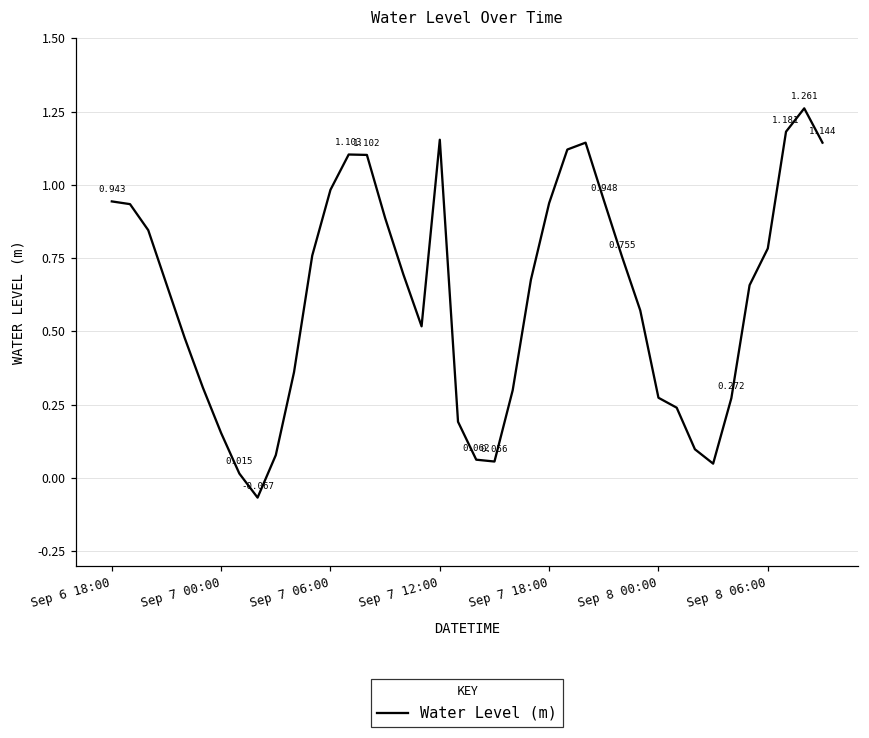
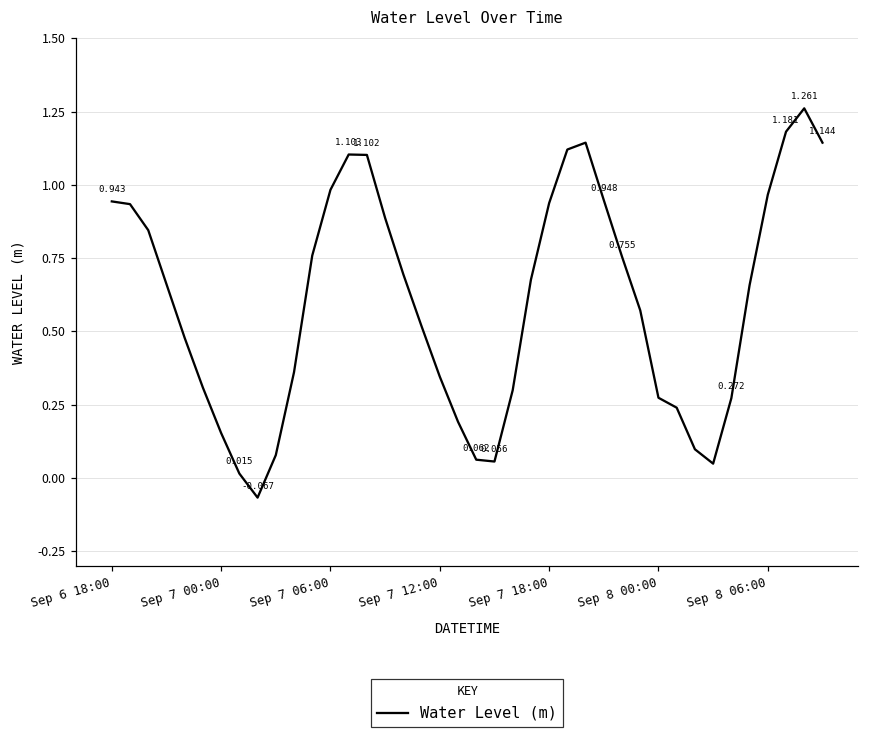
Sep 7 12:00: 1.15 -> 0.35
Sep 8 06:00: 0.78 -> 0.97
